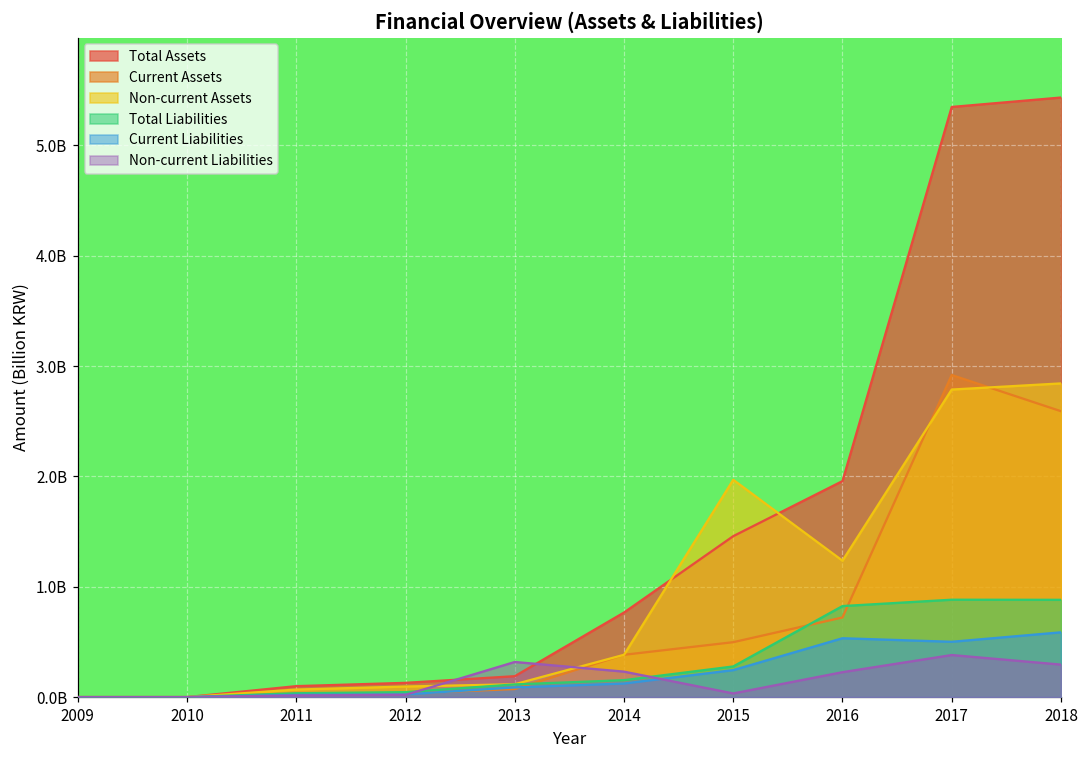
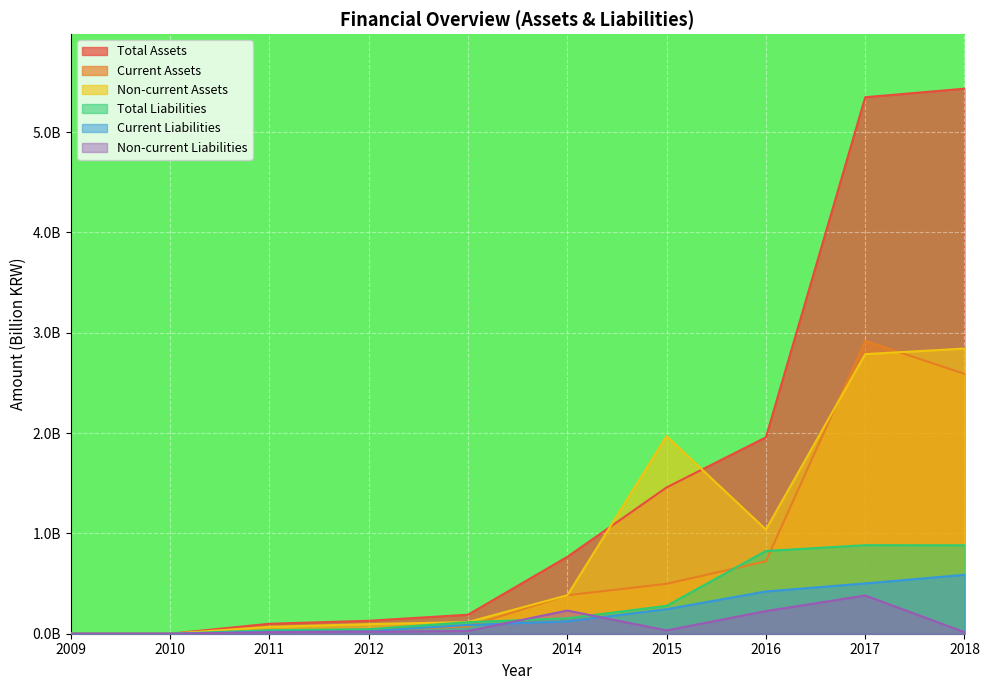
Non-current Liabilities, 2013: 320000000 -> 30000000
Non-current Assets, 2016: 1240000000 -> 1040000000
Current Liabilities, 2016: 530000000 -> 420000000
Non-current Liabilities, 2018: 290000000 -> 20000000
